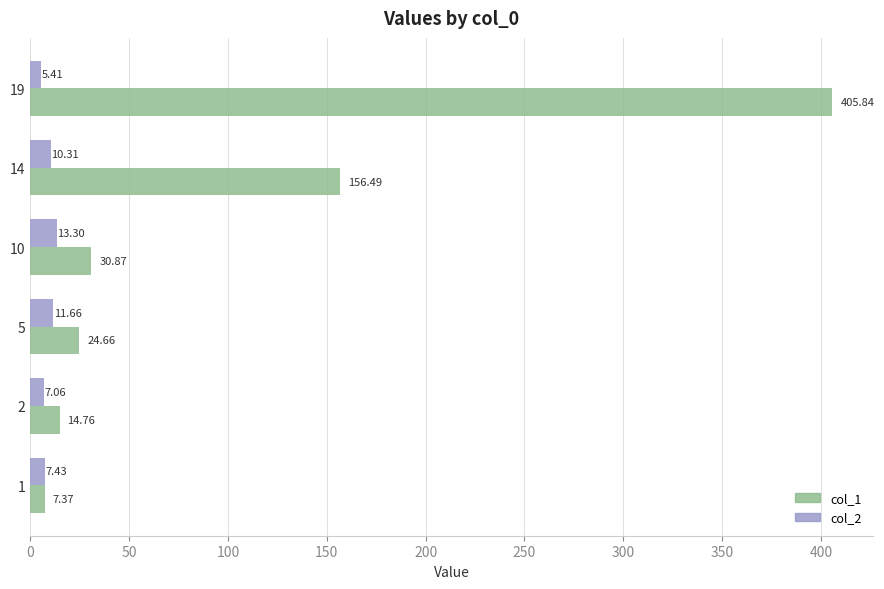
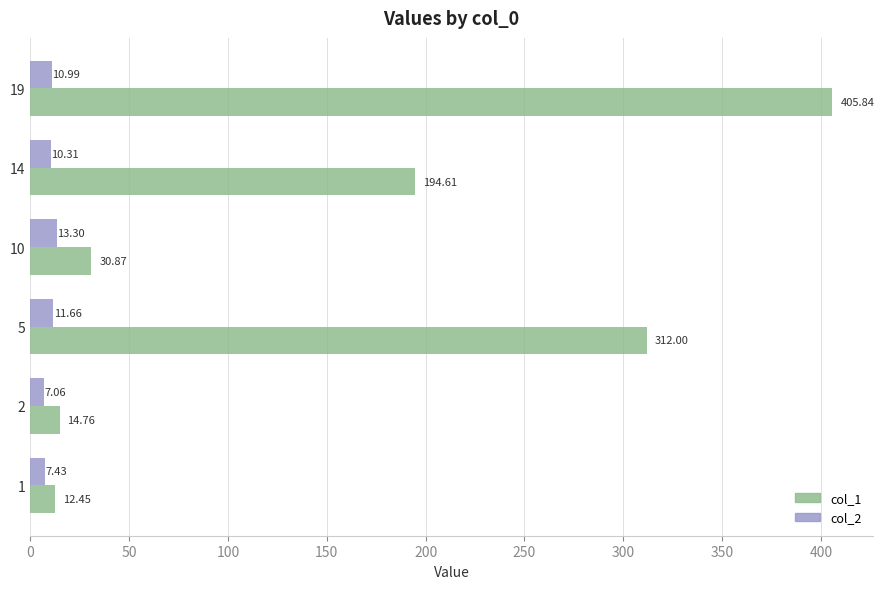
col_2, 19: 5.41 -> 10.99
col_1, 14: 156.49 -> 194.61
col_1, 5: 24.66 -> 312.00
col_1, 1: 7.37 -> 12.45
